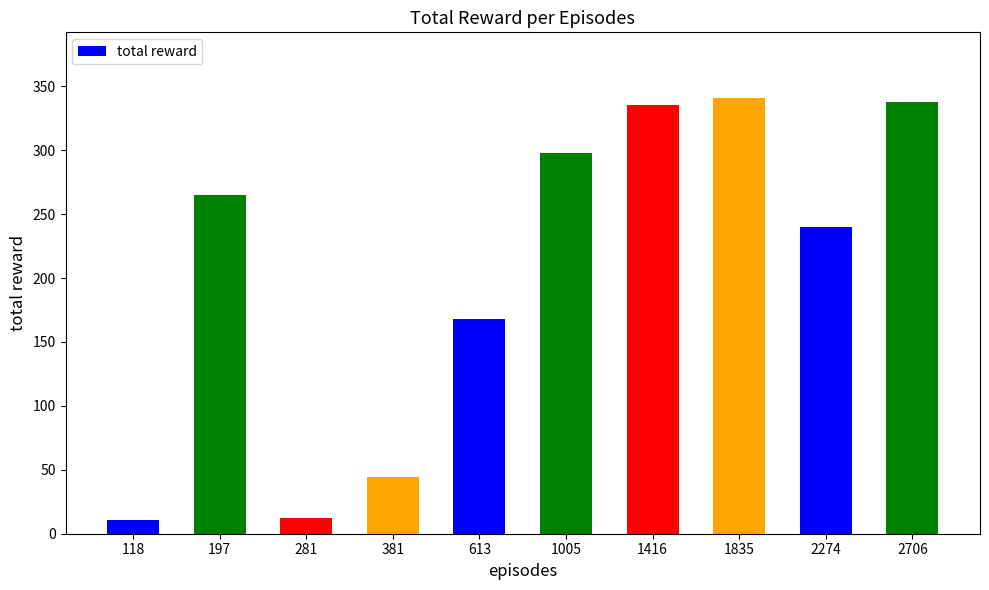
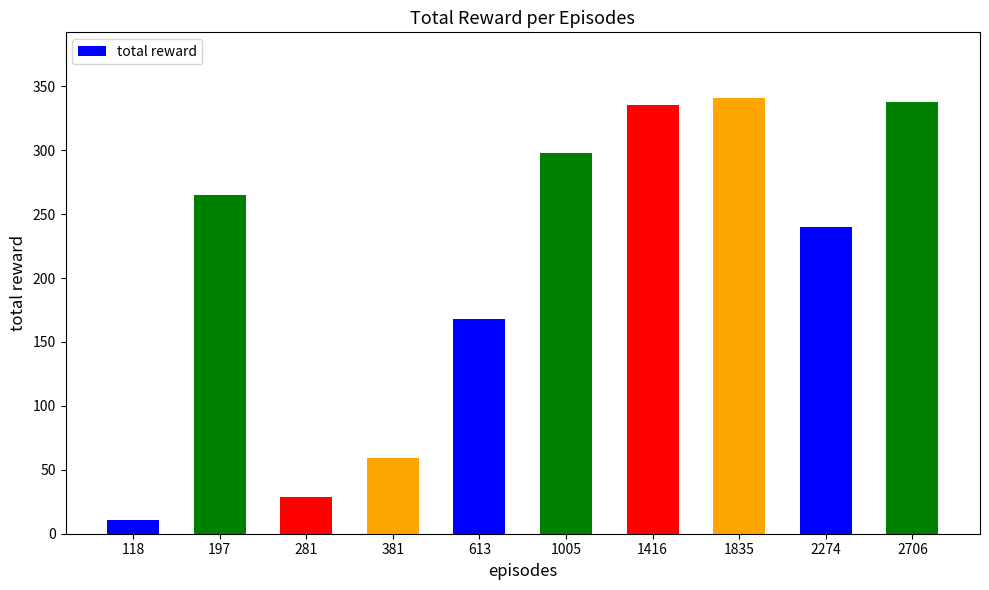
281: 12 -> 29
381: 44 -> 59
